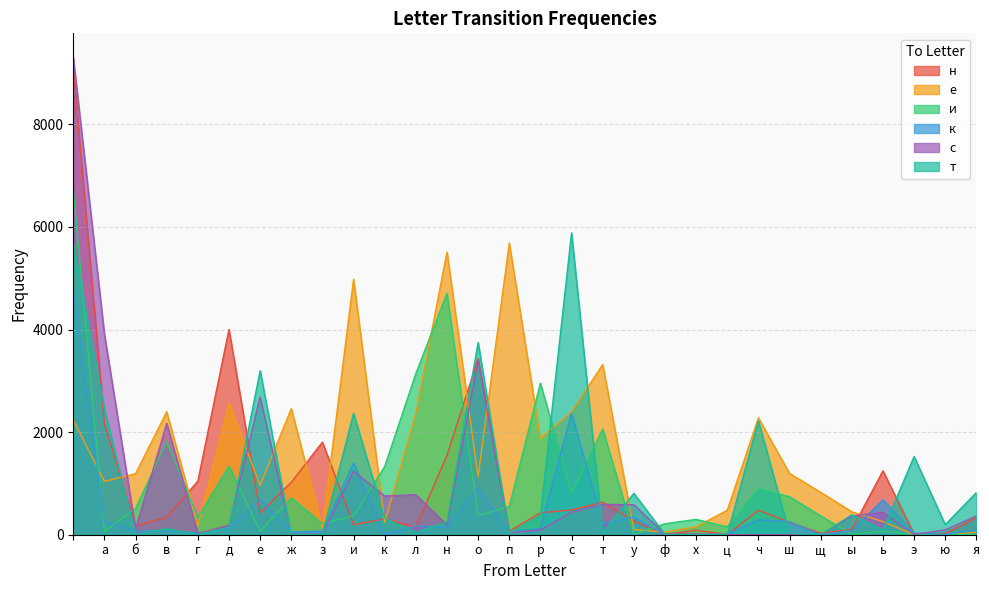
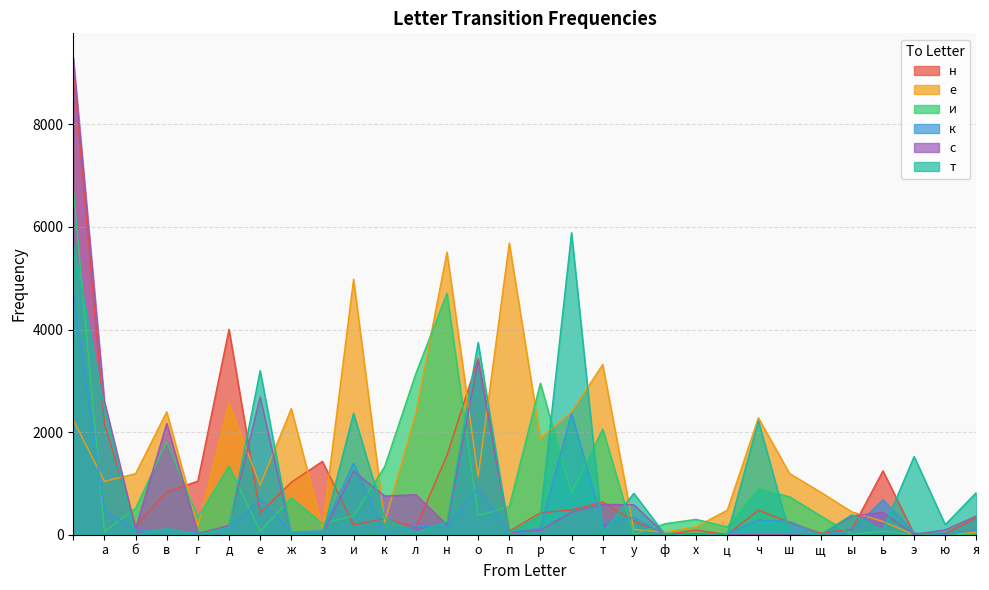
к, а: 300 -> 500
с, а: 3900 -> 2600
н, в: 300 -> 800
н, з: 1800 -> 1400
